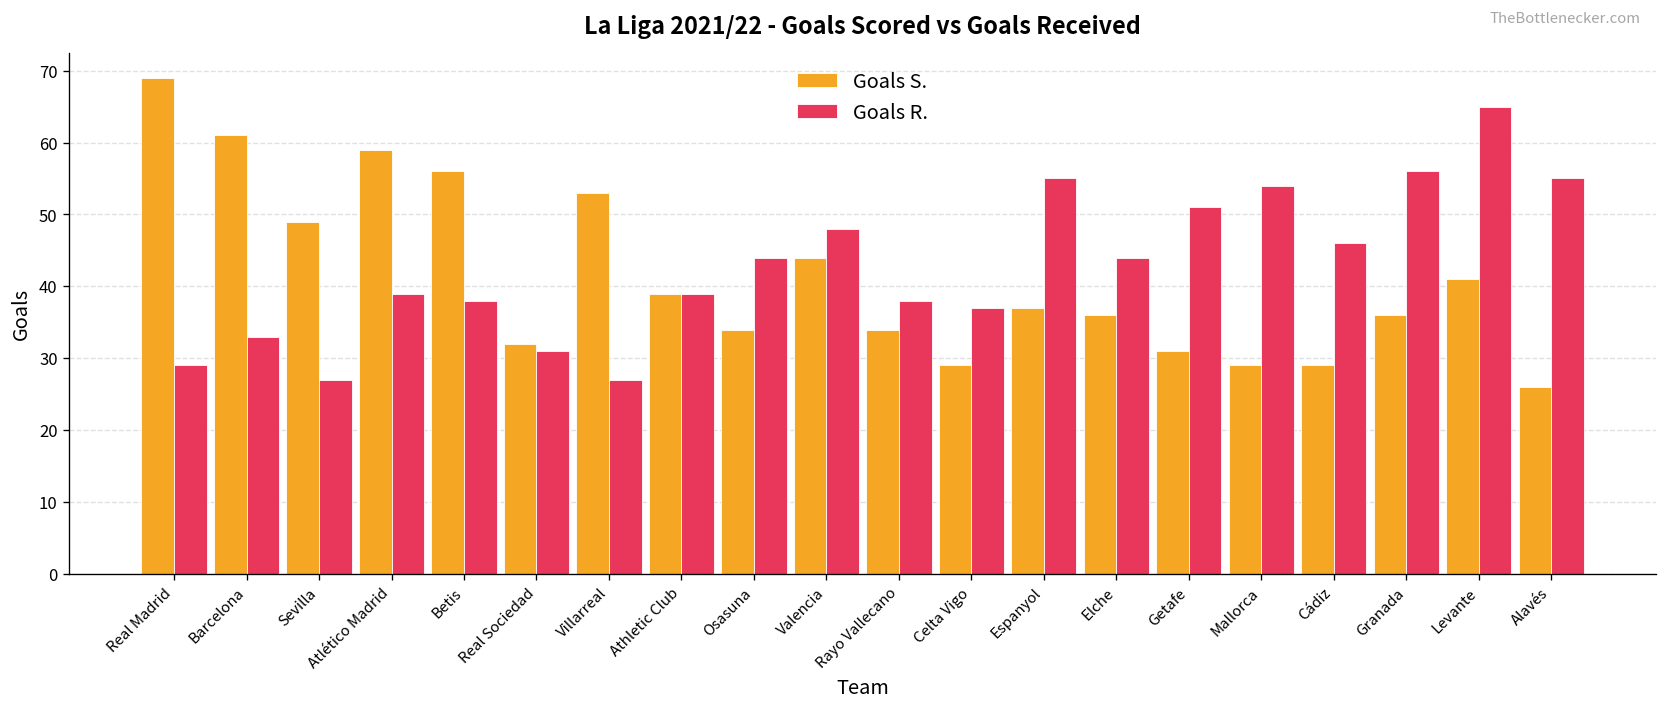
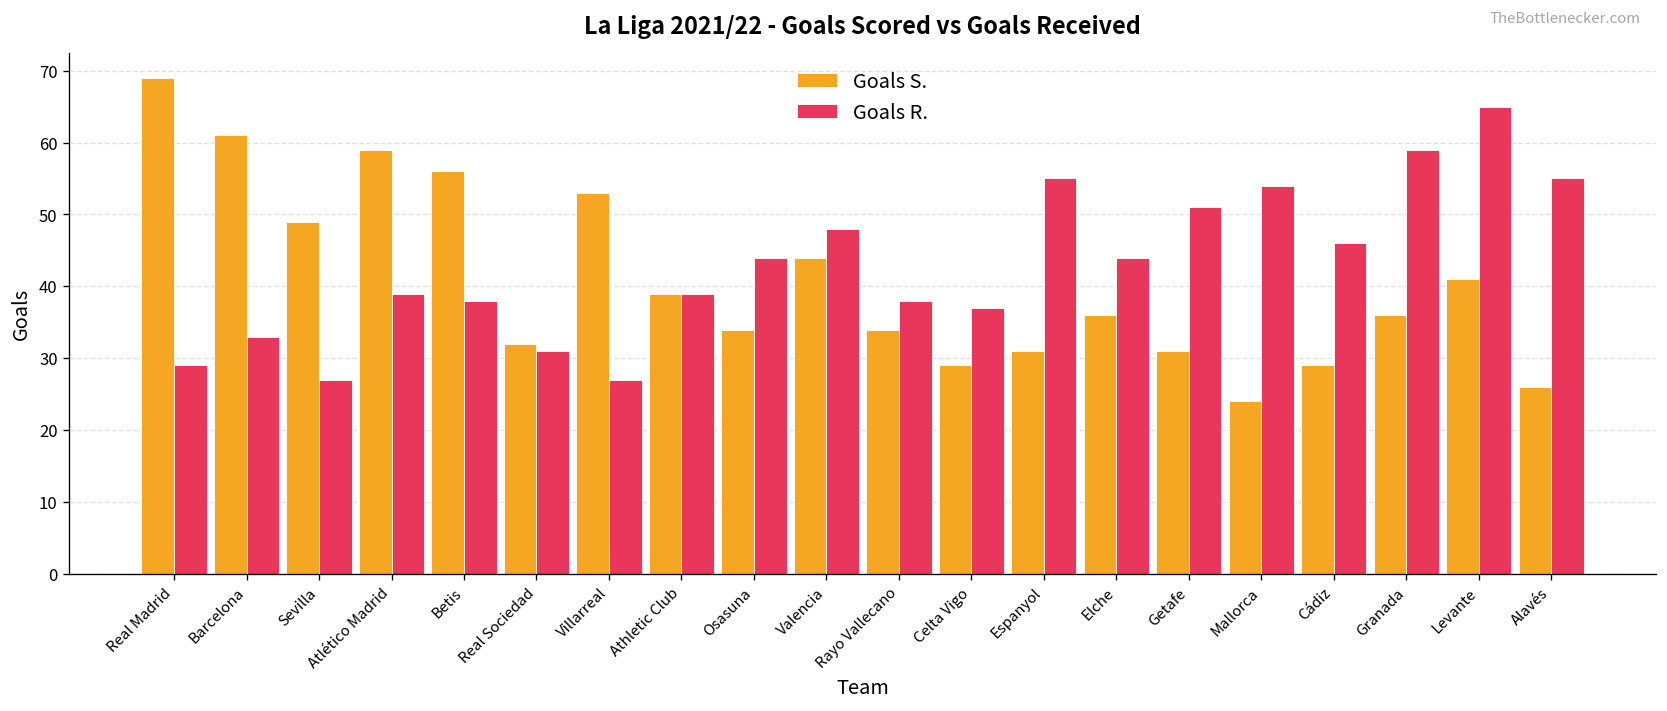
Goals S., Espanyol: 37 -> 31
Goals S., Mallorca: 29 -> 24
Goals R., Granada: 56 -> 59
